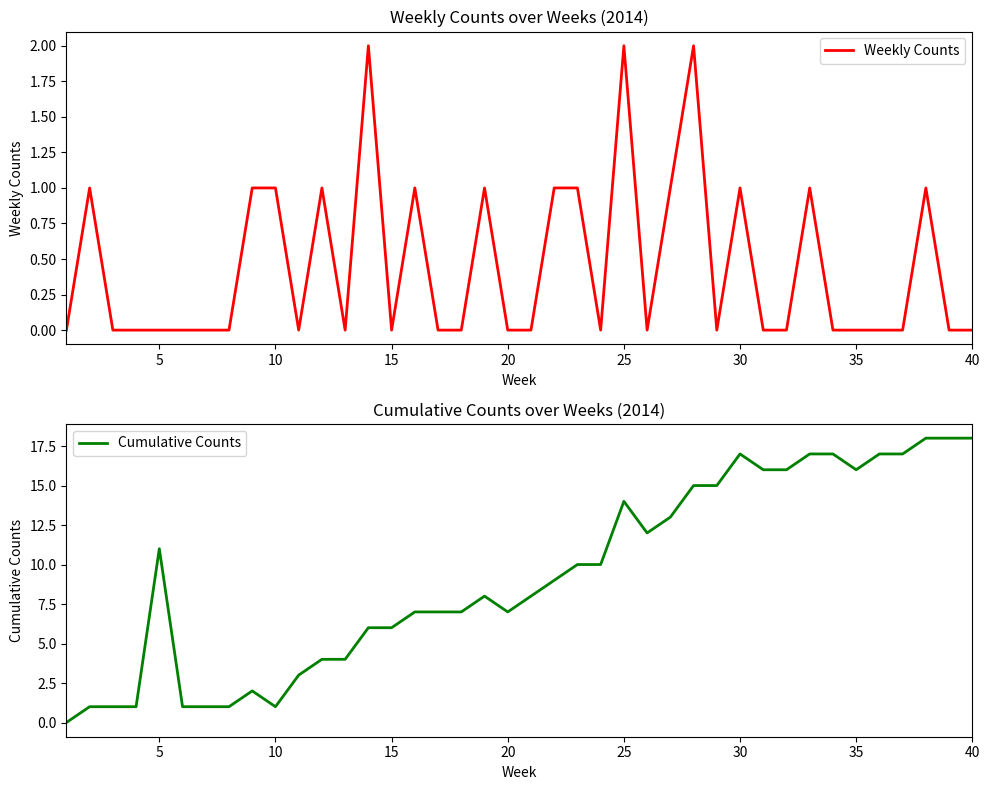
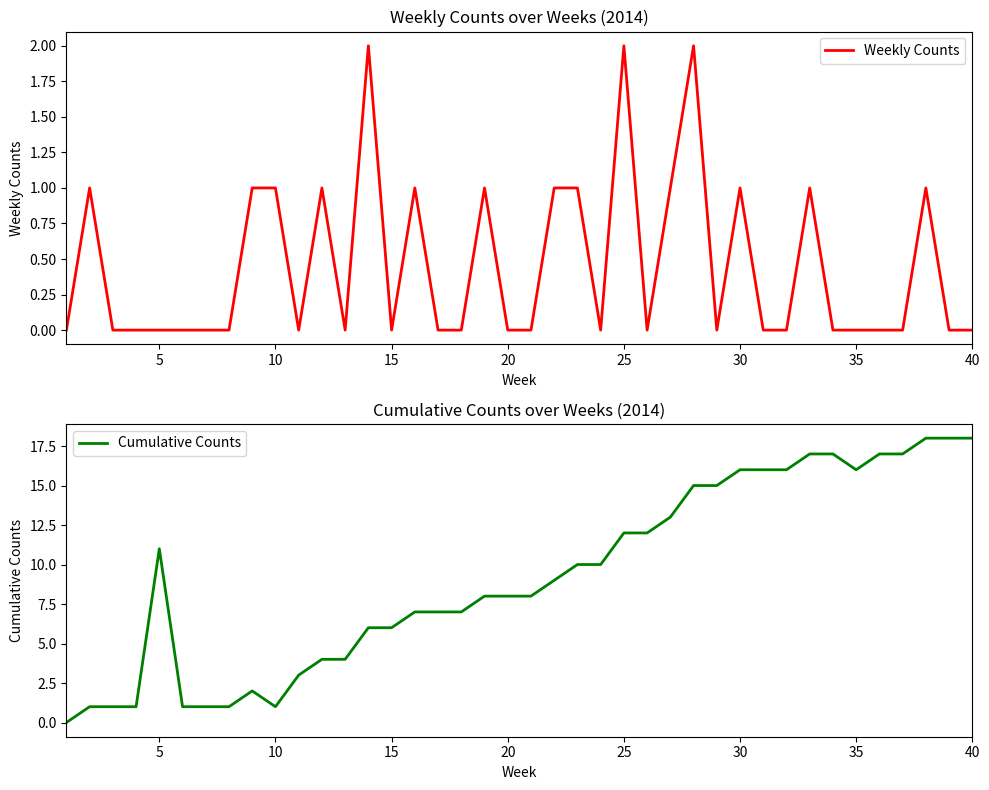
Cumulative Counts over Weeks (2014), 20: 7 -> 8
Cumulative Counts over Weeks (2014), 25: 14 -> 12
Cumulative Counts over Weeks (2014), 30: 17 -> 16
